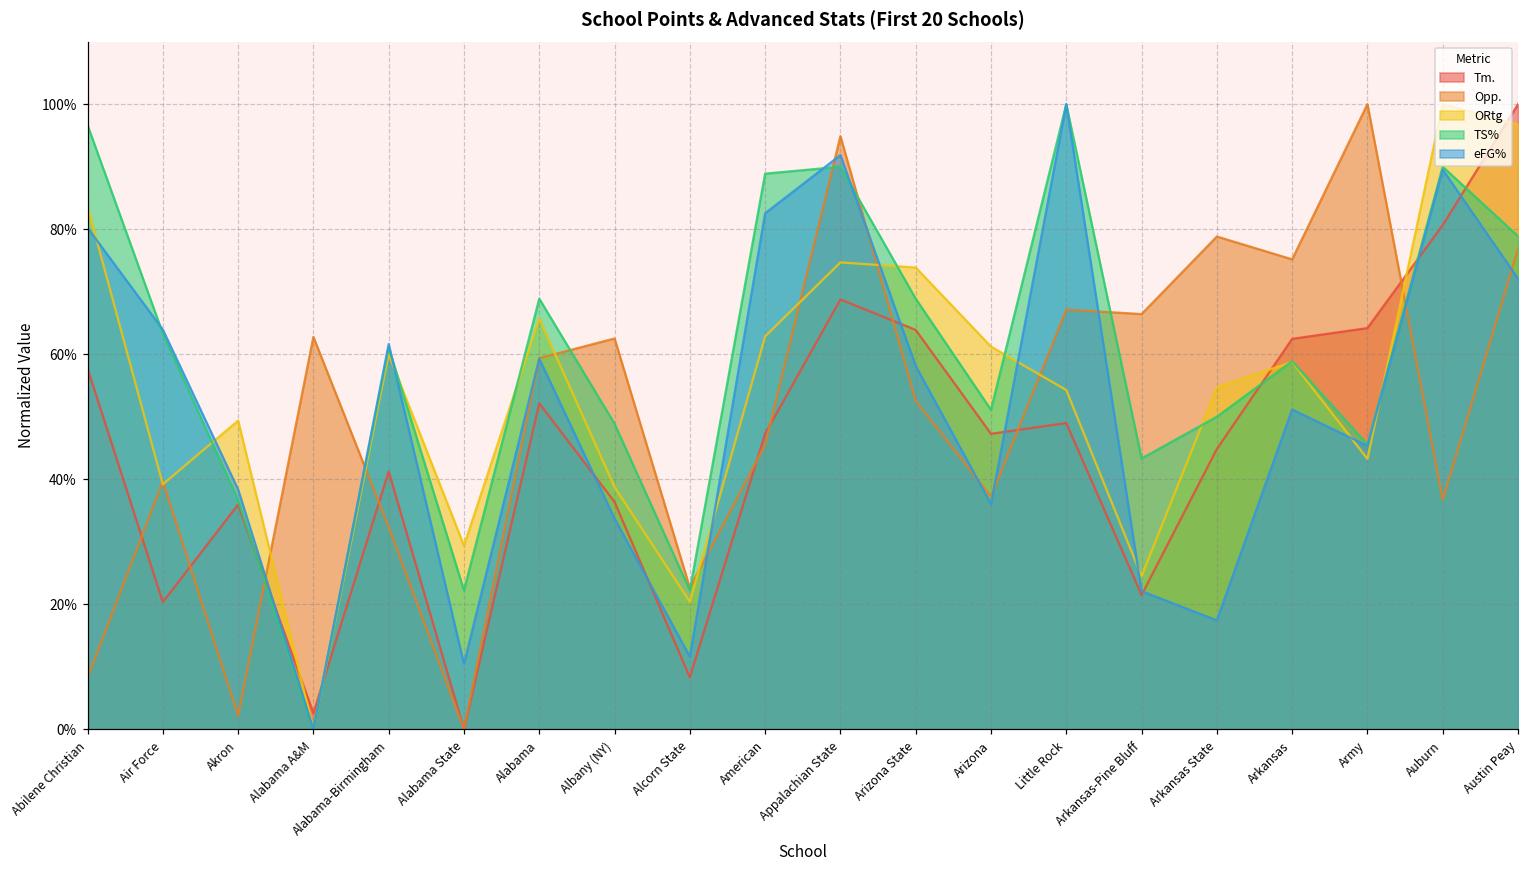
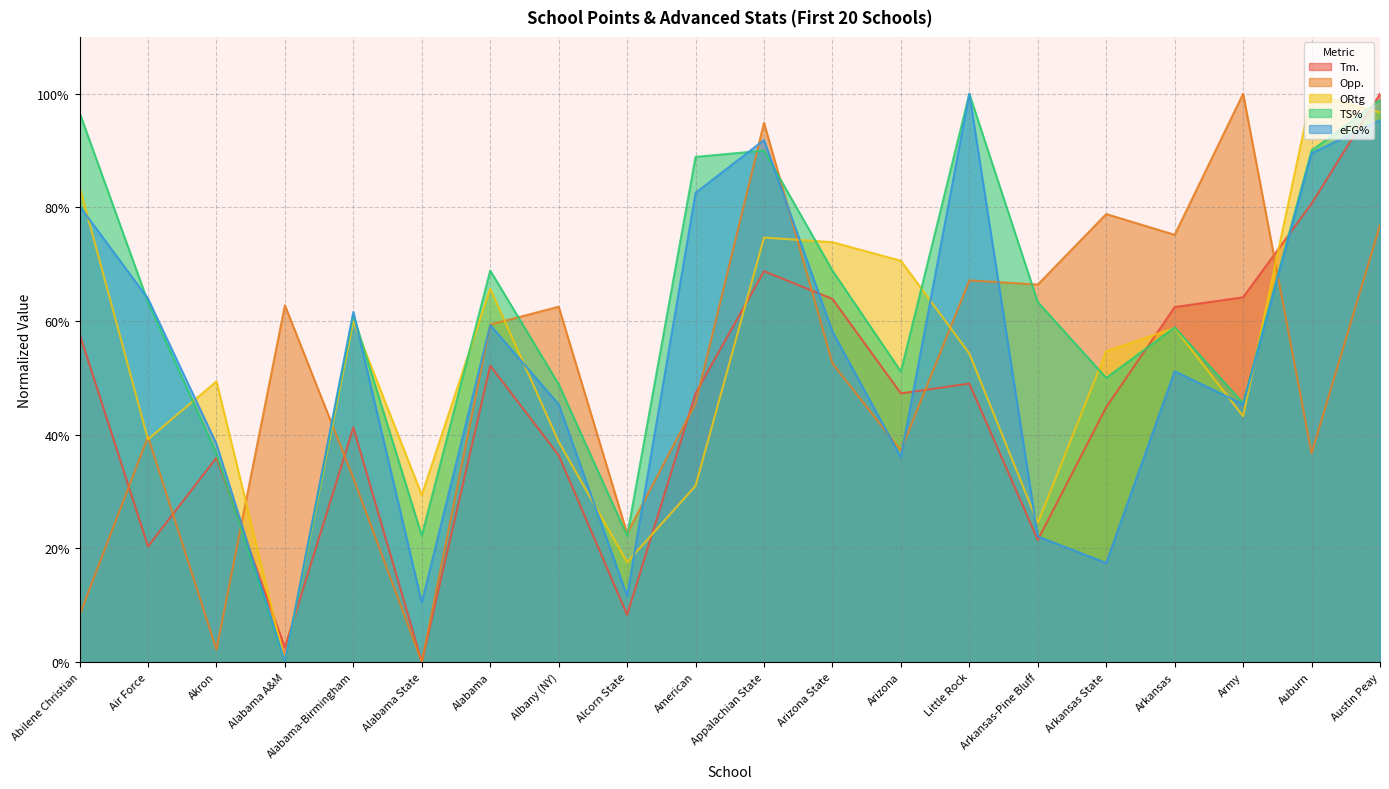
eFG%, Albany (NY): 34% -> 45%
ORtg, Alcorn State: 20% -> 18%
ORtg, American: 63% -> 31%
ORtg, Arizona: 61% -> 71%
TS%, Arkansas-Pine Bluff: 43% -> 63%
TS%, Austin Peay: 79% -> 99%
eFG%, Austin Peay: 72% -> 95%
